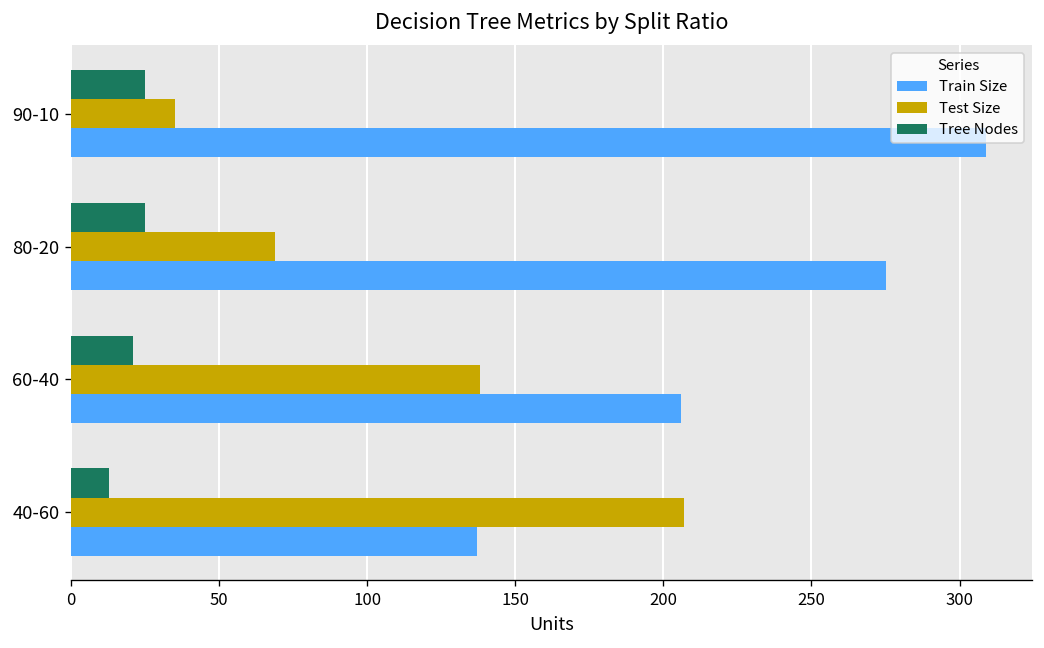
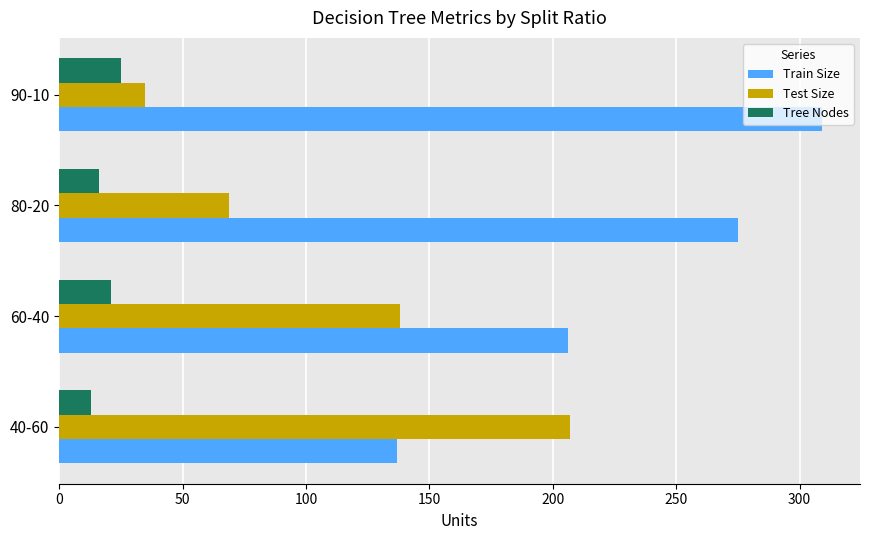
Tree Nodes, 80-20: 25 -> 16
